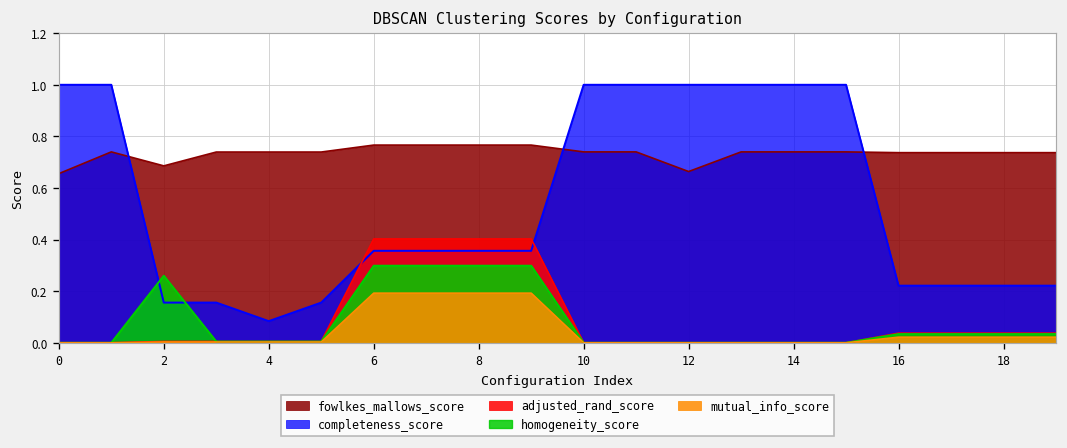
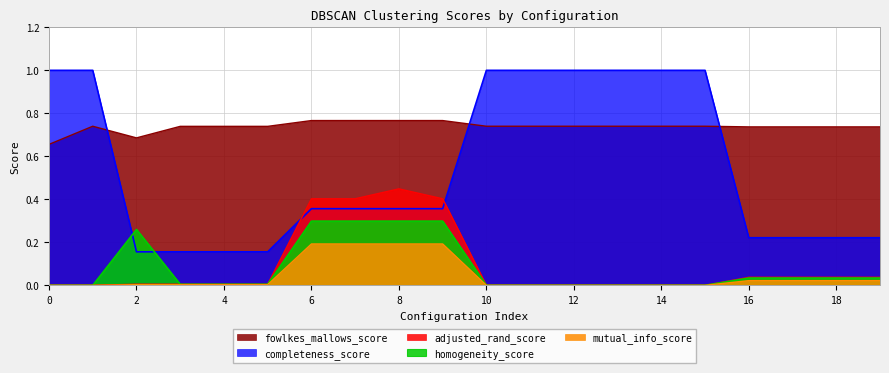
completeness_score, 4: 0.08 -> 0.16
adjusted_rand_score, 8: 0.40 -> 0.45
fowlkes_mallows_score, 12: 0.66 -> 0.74
